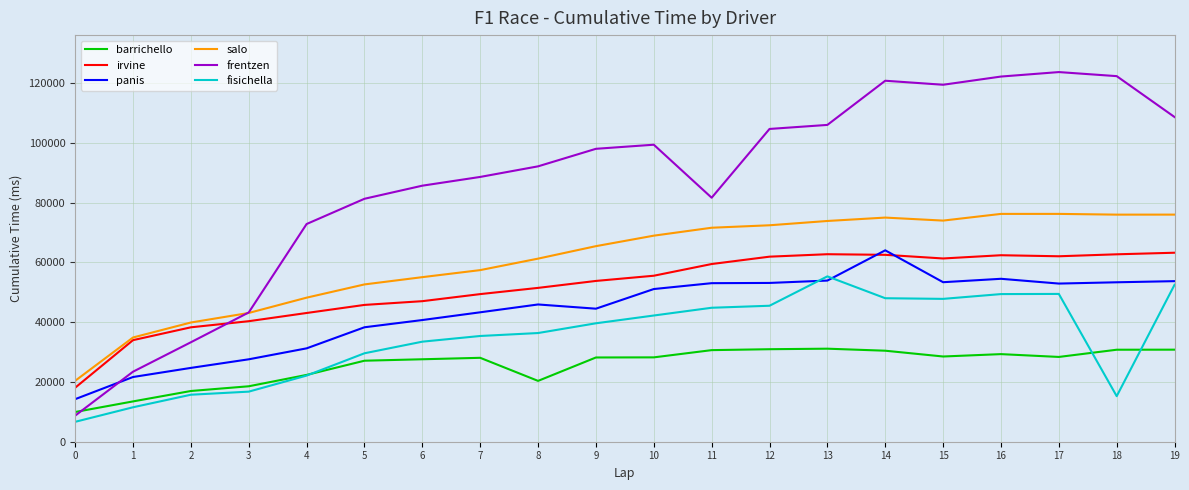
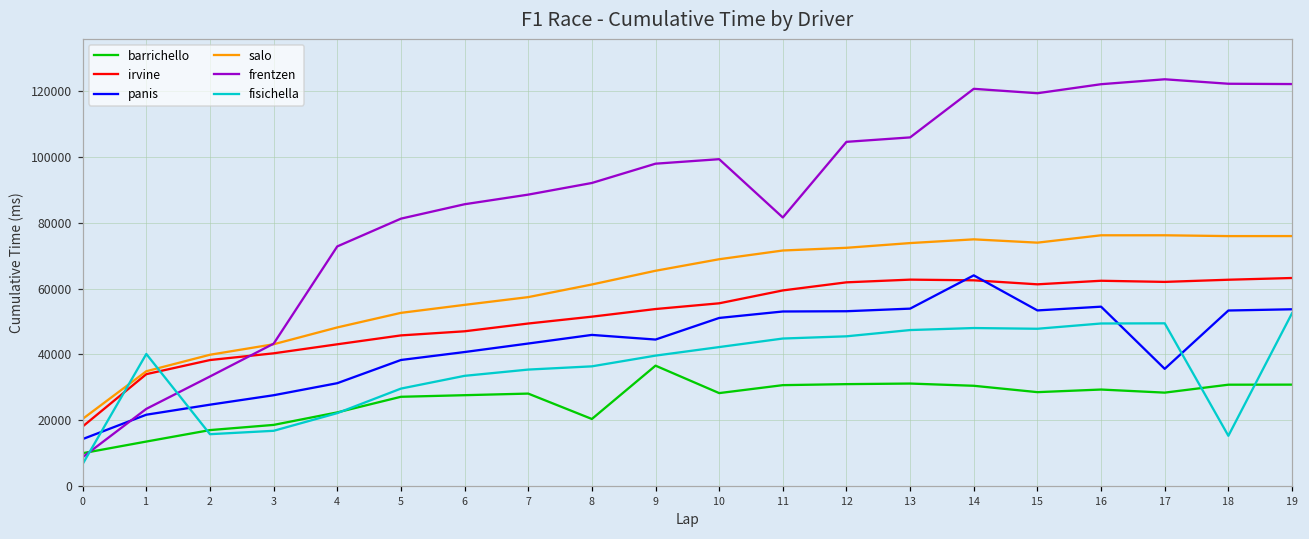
fisichella, 1: 12000 -> 40000
barrichello, 9: 28000 -> 37000
fisichella, 13: 55000 -> 47000
panis, 17: 53000 -> 36000
frentzen, 19: 109000 -> 122000
